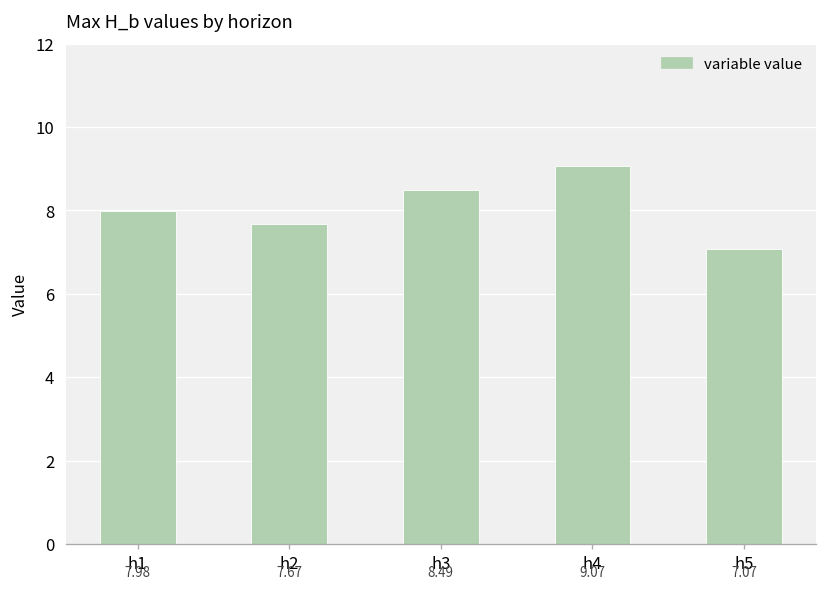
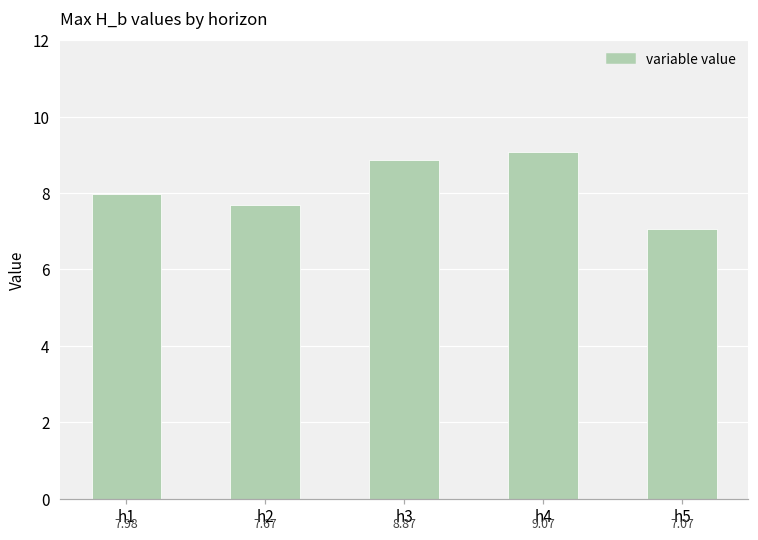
h3: 8.49 -> 8.87
